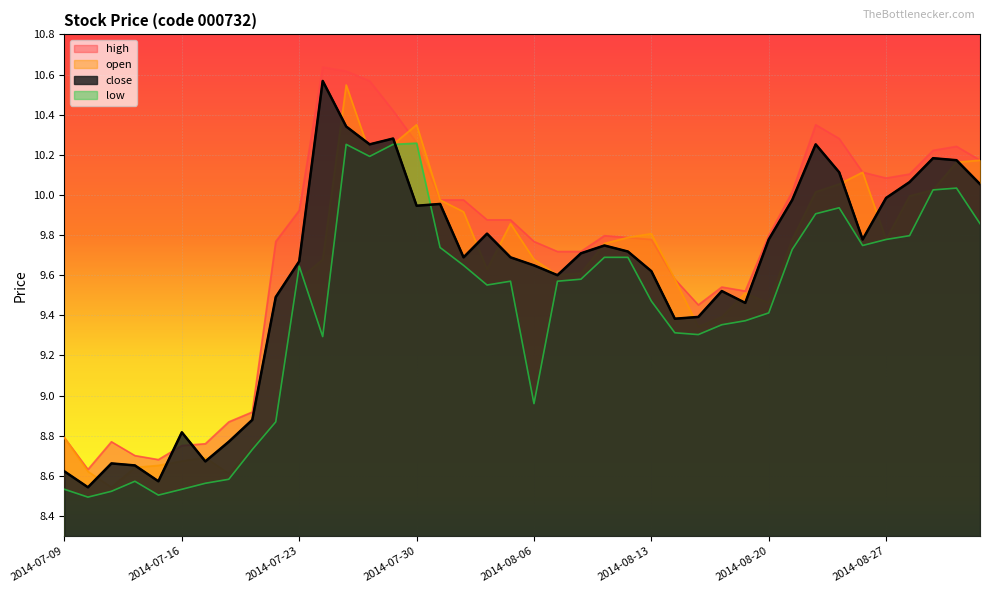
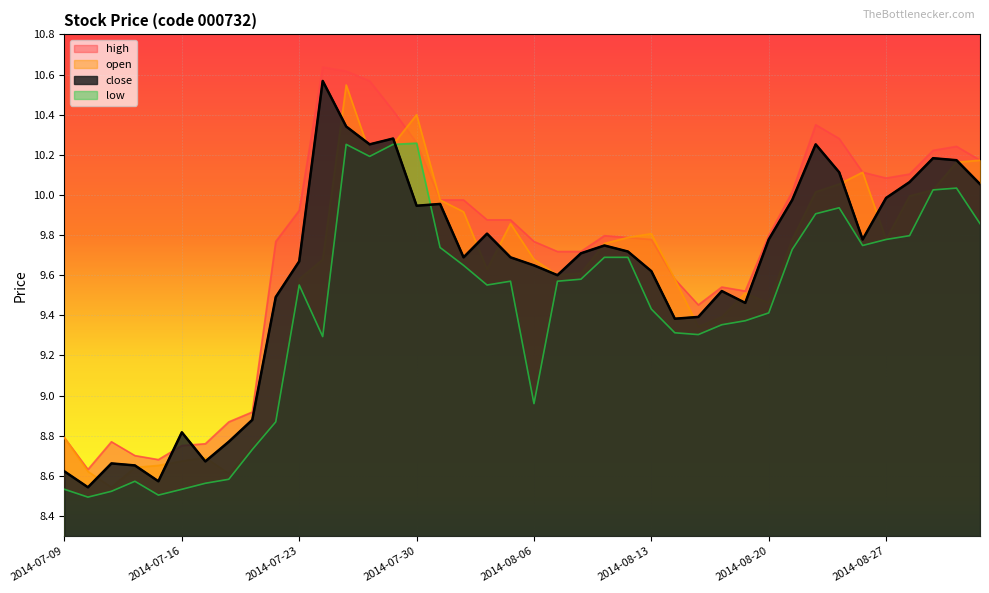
low, 2014-07-23: 9.65 -> 9.55
open, 2014-07-30: 10.35 -> 10.40
low, 2014-08-13: 9.47 -> 9.43
